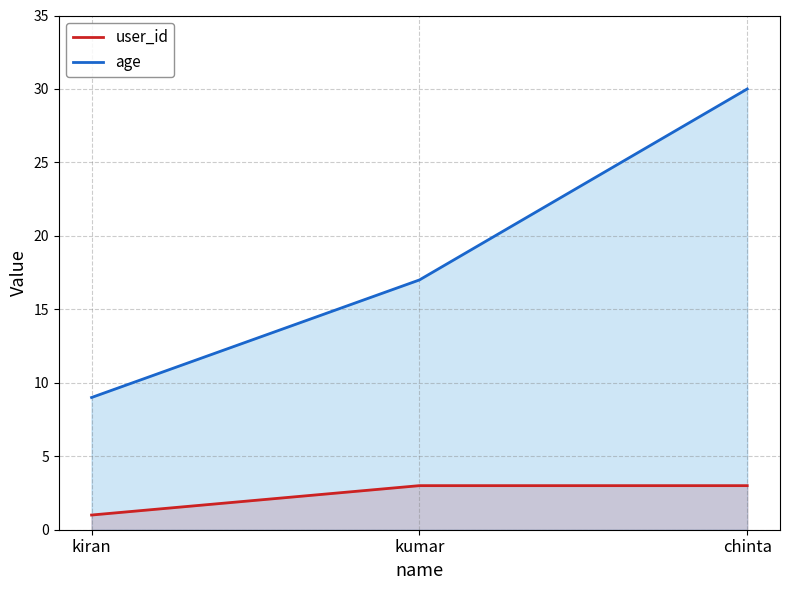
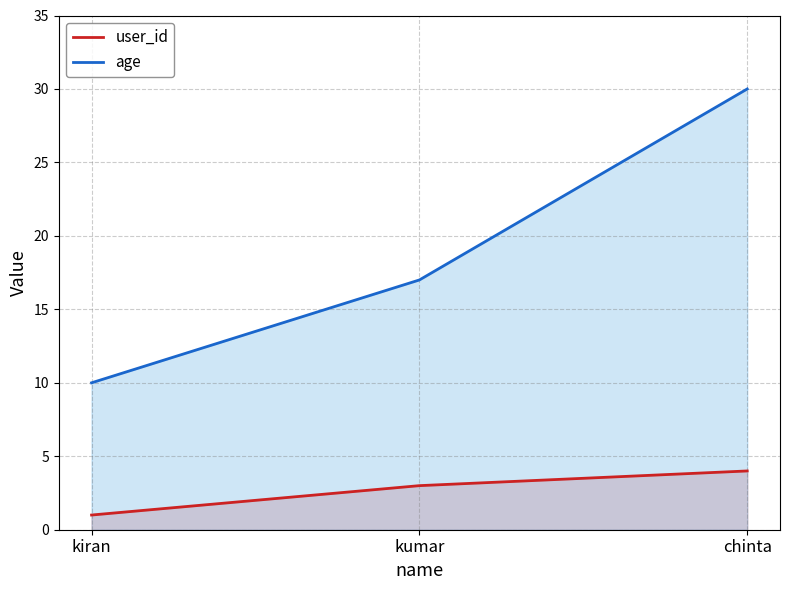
age, kiran: 9 -> 10
user_id, chinta: 3 -> 4
